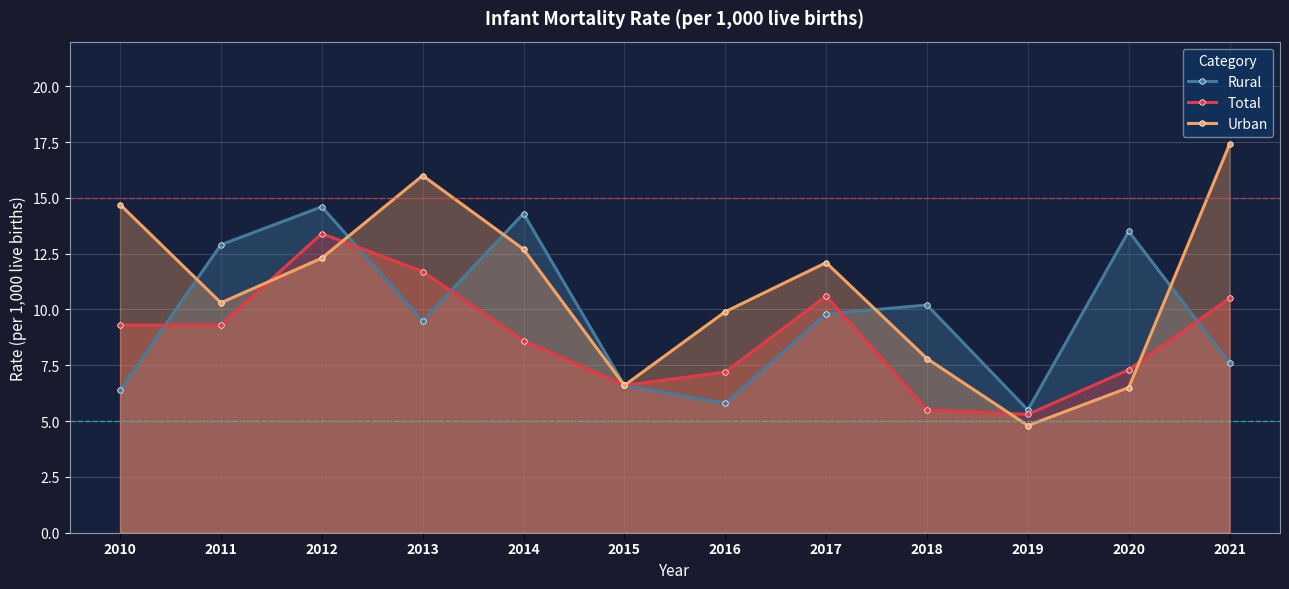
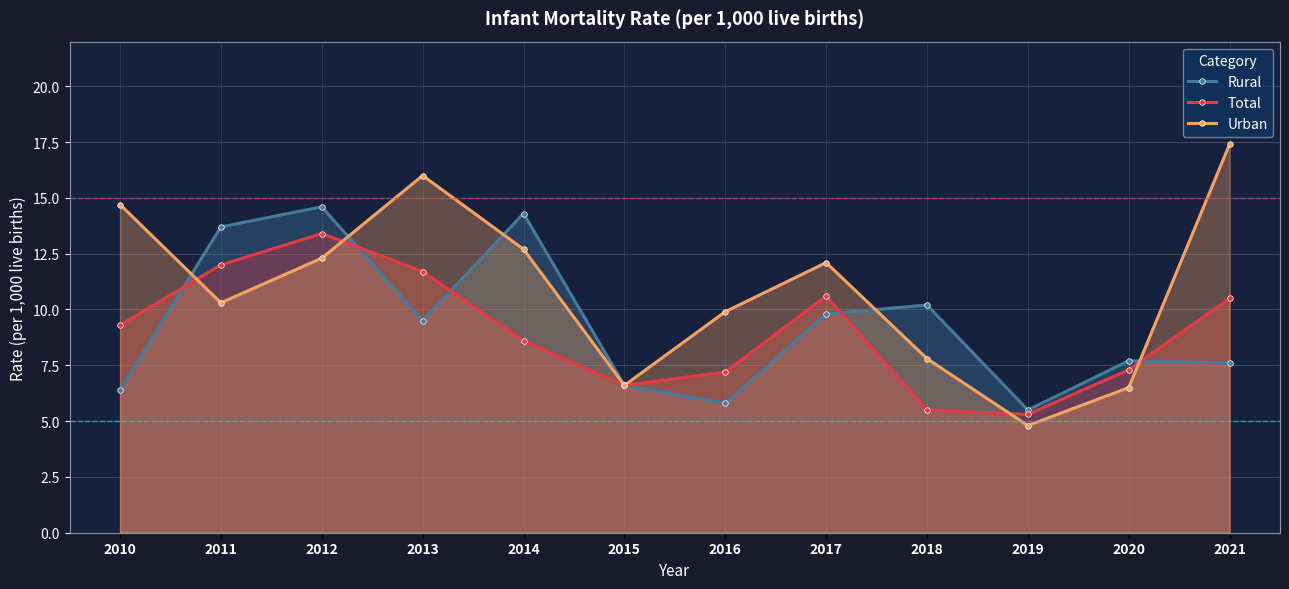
Rural, 2011: 12.9 -> 13.7
Total, 2011: 9.3 -> 12.0
Rural, 2020: 13.5 -> 7.7
